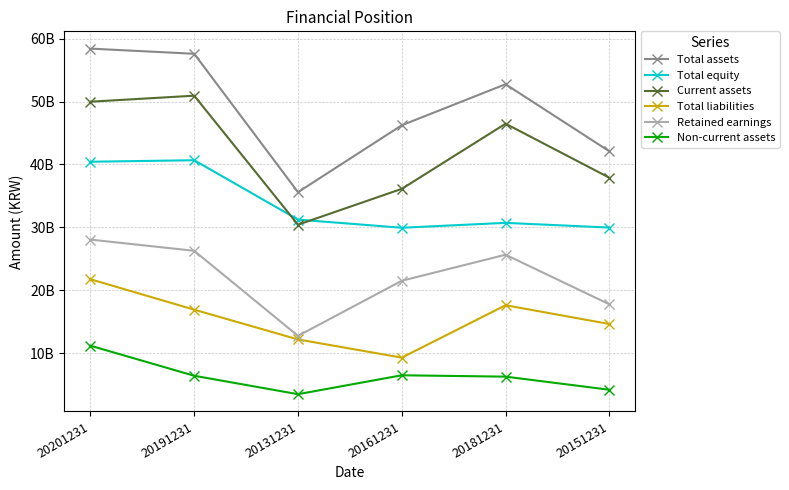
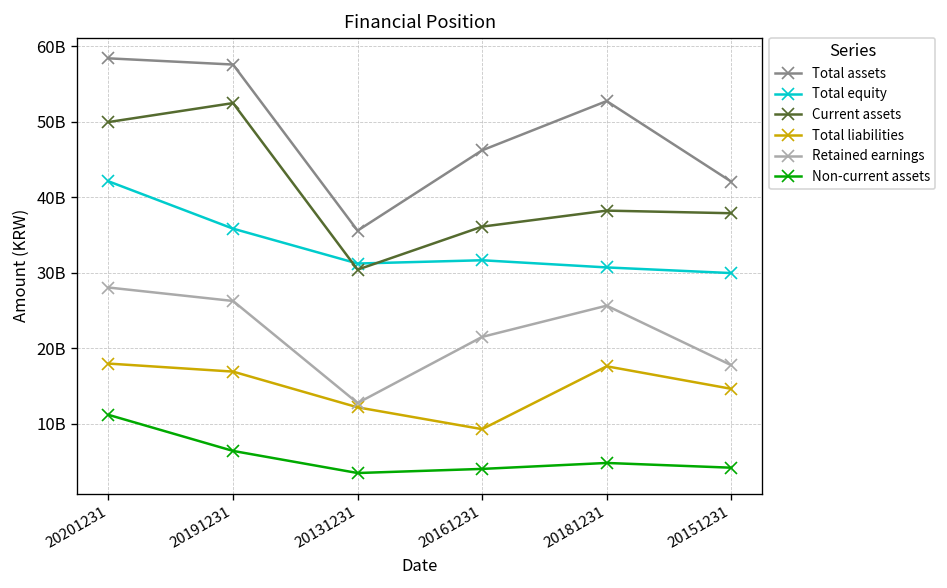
Total equity, 20201231: 40000000000 -> 42000000000
Total liabilities, 20201231: 22000000000 -> 18000000000
Total equity, 20191231: 41000000000 -> 36000000000
Current assets, 20191231: 51000000000 -> 52000000000
Total equity, 20161231: 30000000000 -> 32000000000
Non-current assets, 20161231: 6000000000 -> 4000000000
Current assets, 20181231: 46000000000 -> 38000000000
Non-current assets, 20181231: 6000000000 -> 5000000000
